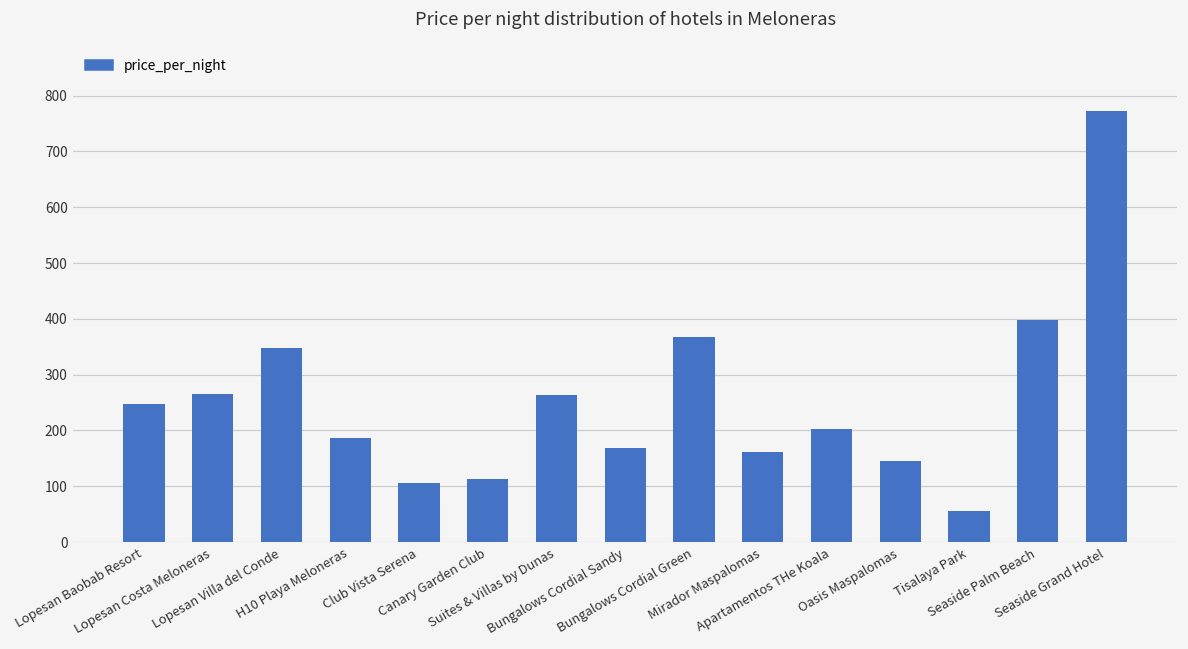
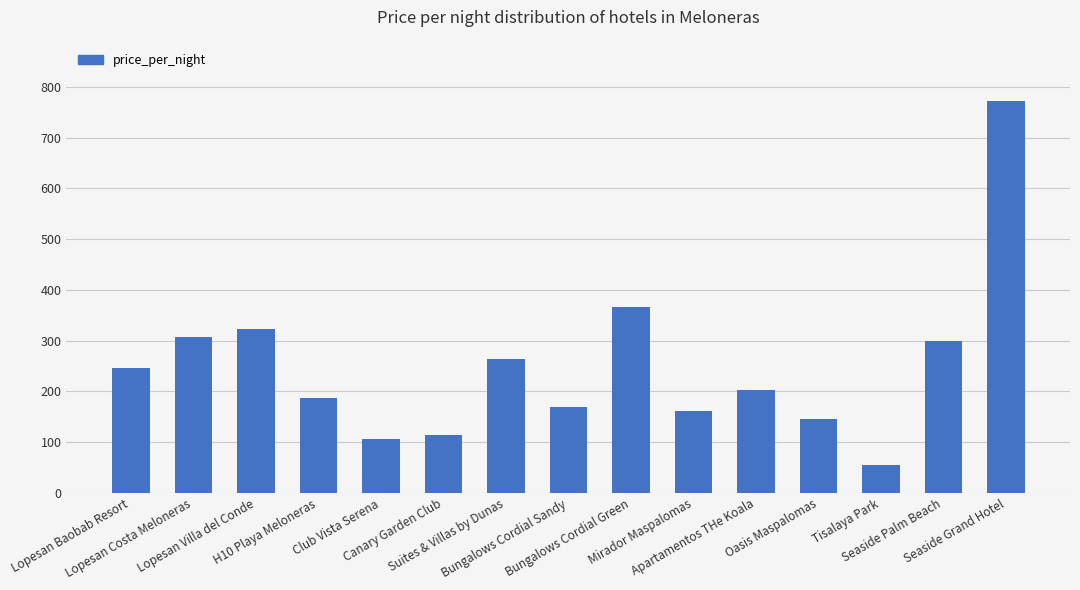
Lopesan Costa Meloneras: 270 -> 310
Lopesan Villa del Conde: 350 -> 320
Seaside Palm Beach: 400 -> 300
